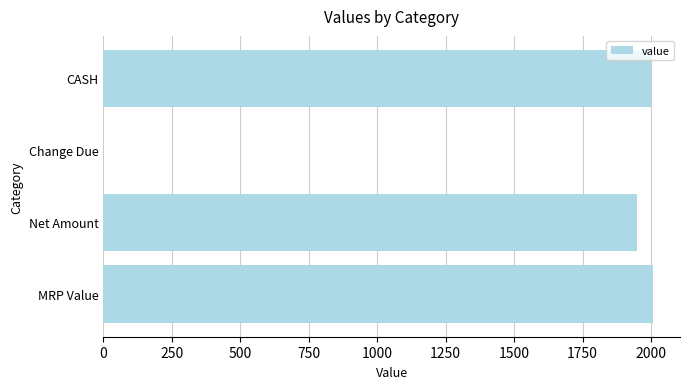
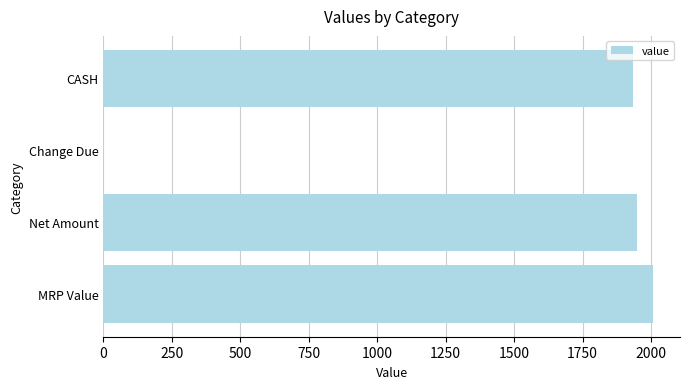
CASH: 2000 -> 1930
